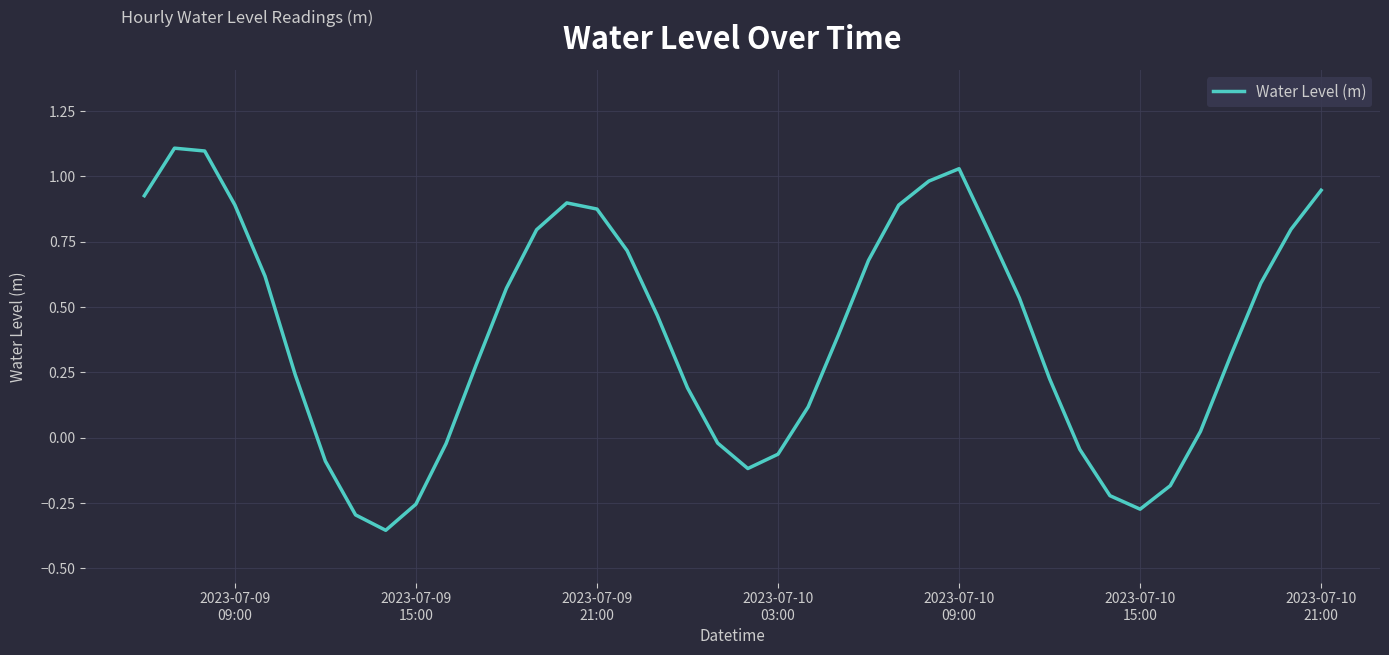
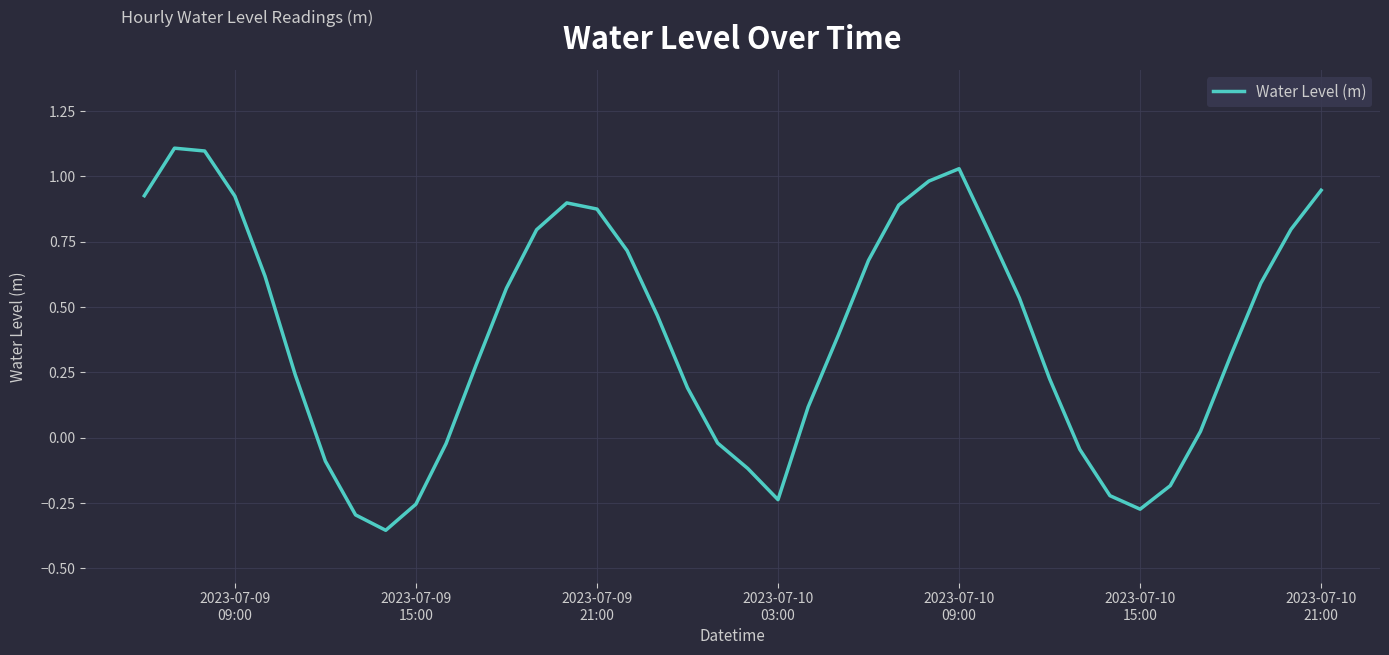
2023-07-09 09:00: 0.89 -> 0.92
2023-07-10 03:00: -0.06 -> -0.24
